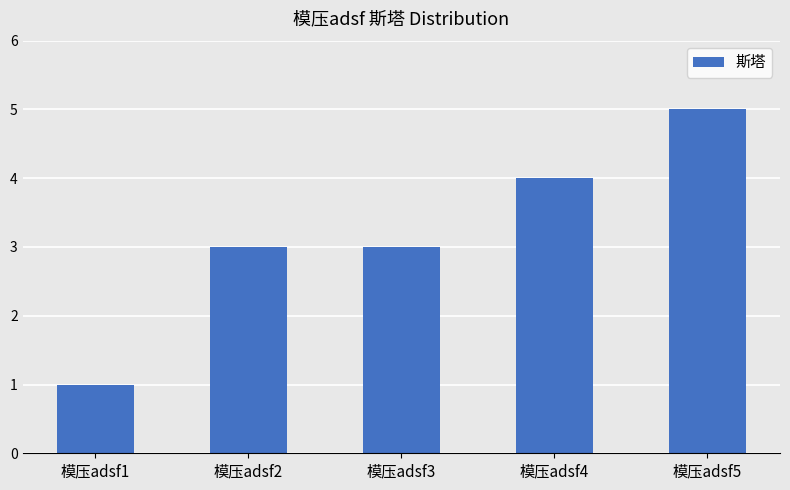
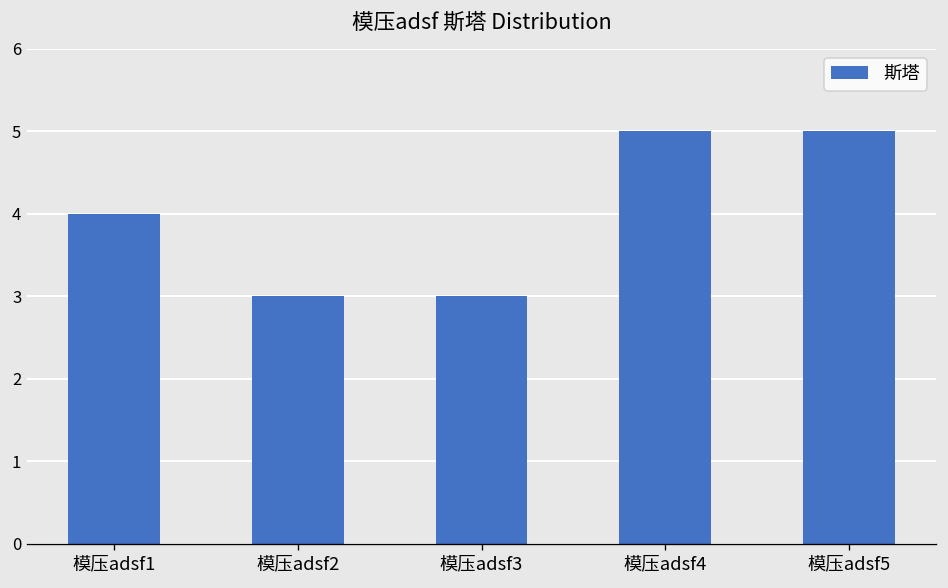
模压adsf1: 1 -> 4
模压adsf4: 4 -> 5
